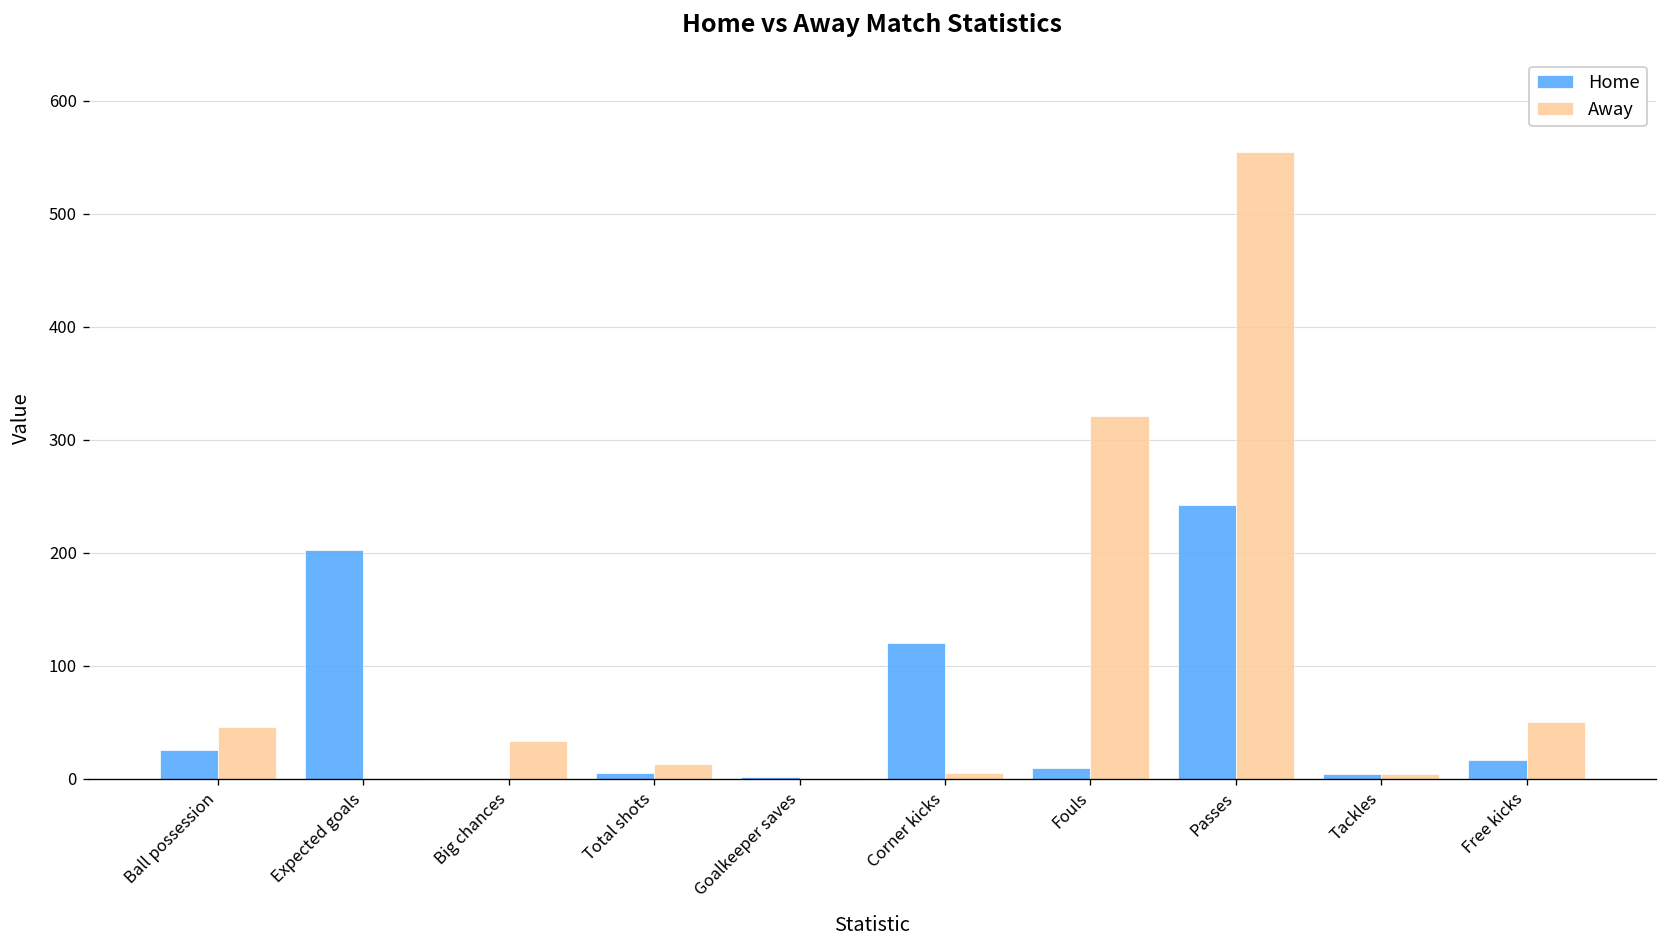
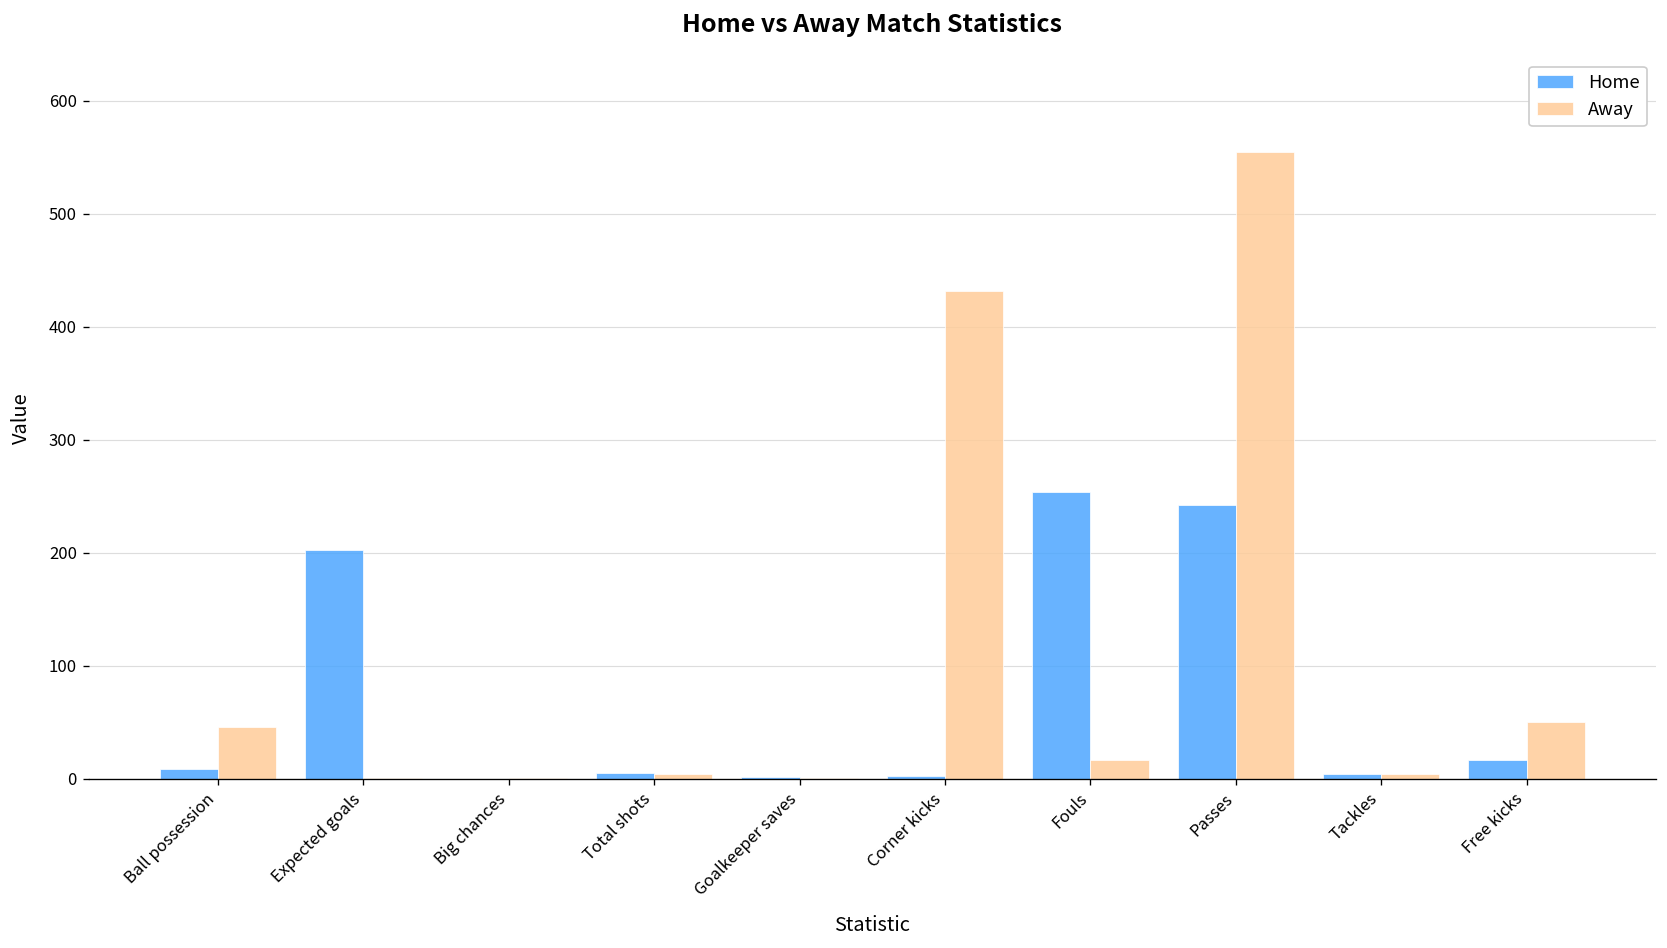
Home, Ball possession: 30 -> 10
Away, Big chances: 30 -> 0
Away, Total shots: 10 -> 0
Home, Corner kicks: 120 -> 0
Away, Corner kicks: 10 -> 430
Home, Fouls: 10 -> 250
Away, Fouls: 320 -> 20
